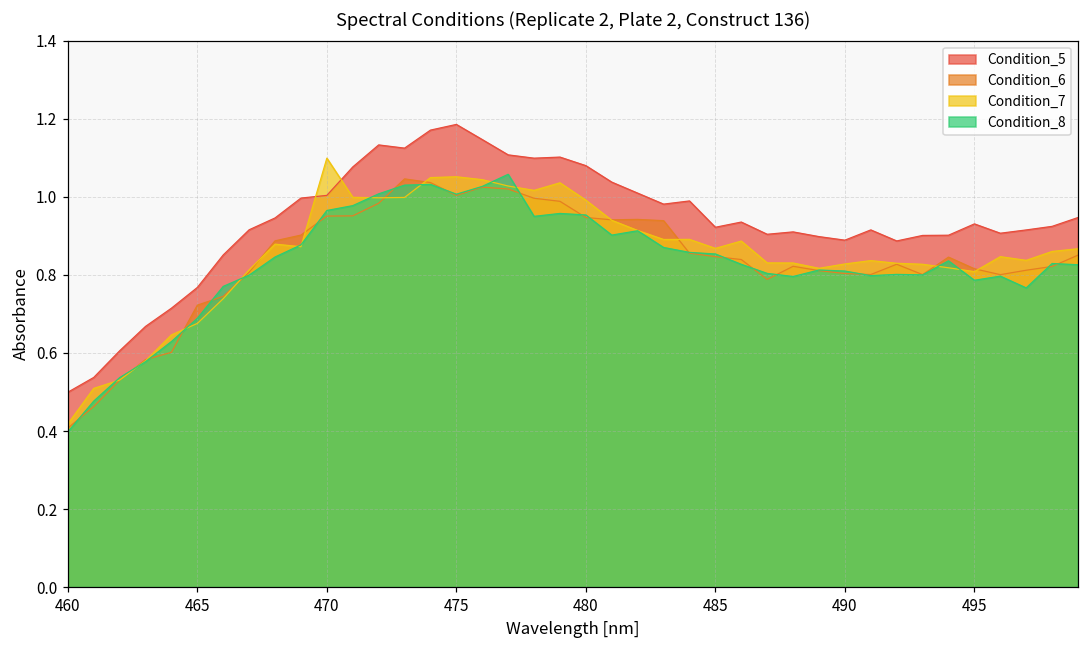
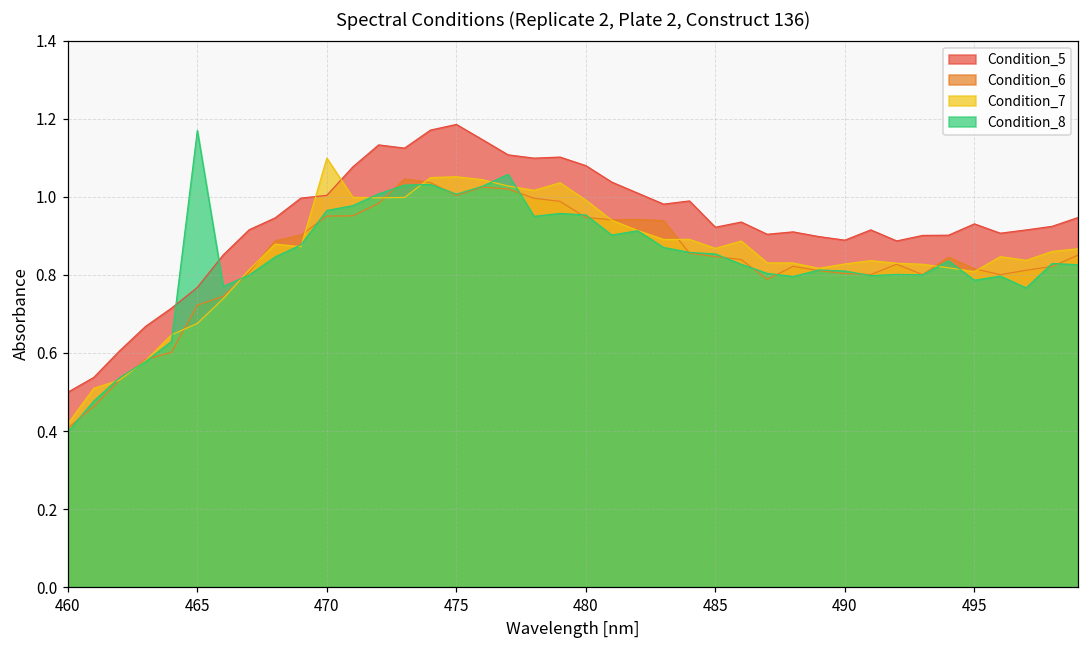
Condition_8, 465: 0.69 -> 1.17
